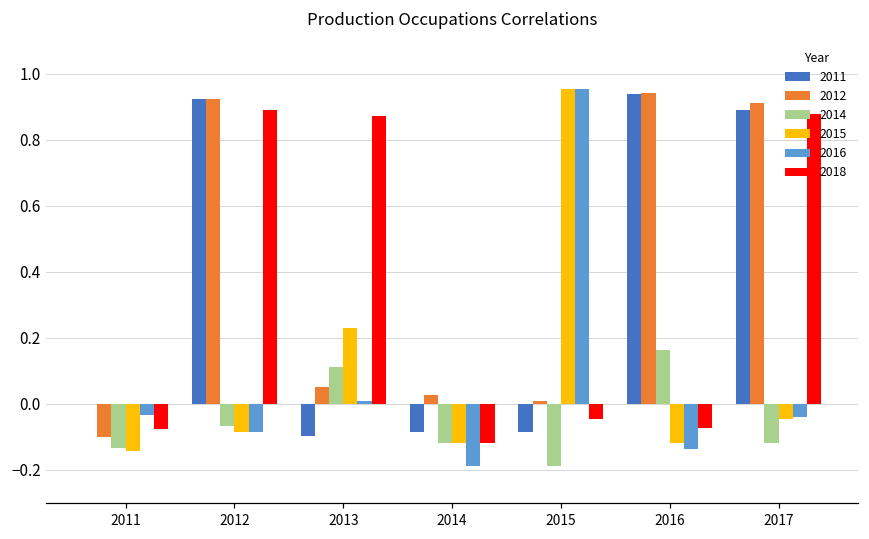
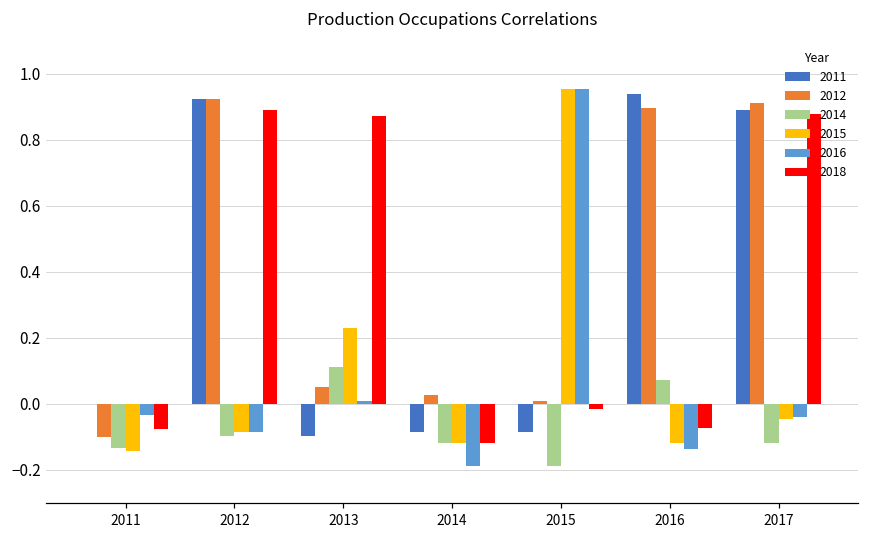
2014, 2012: -0.07 -> -0.10
2018, 2015: -0.05 -> -0.02
2012, 2016: 0.94 -> 0.90
2014, 2016: 0.16 -> 0.07
